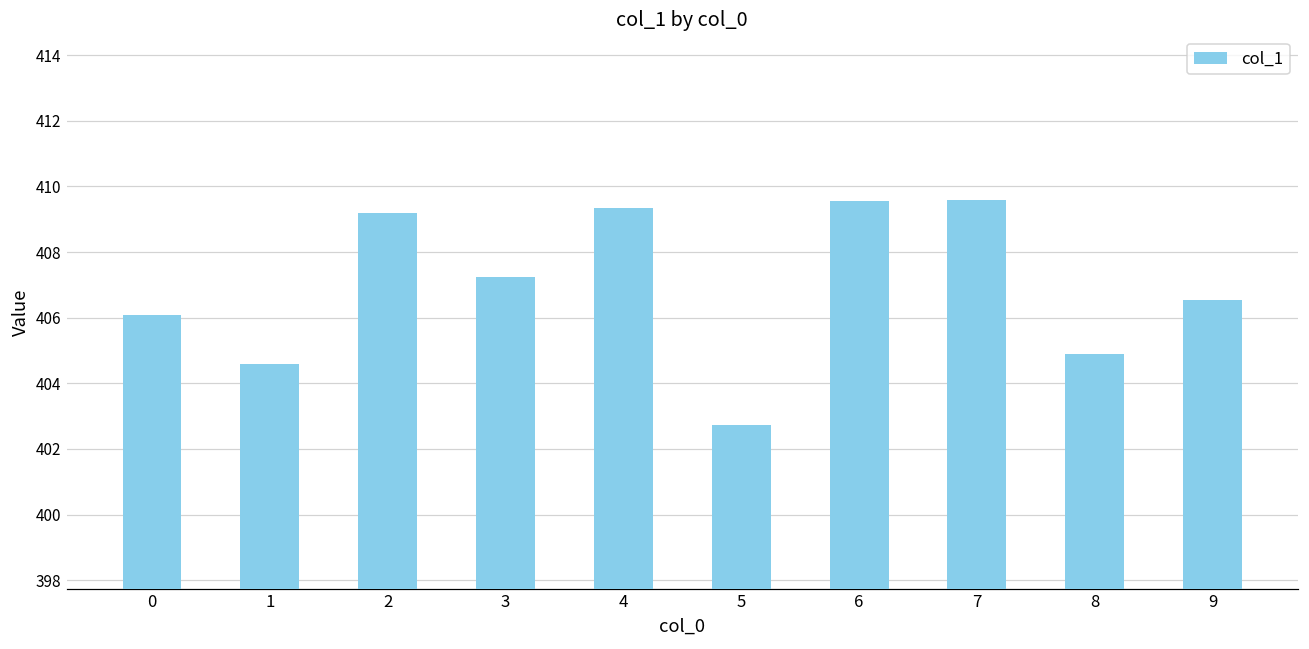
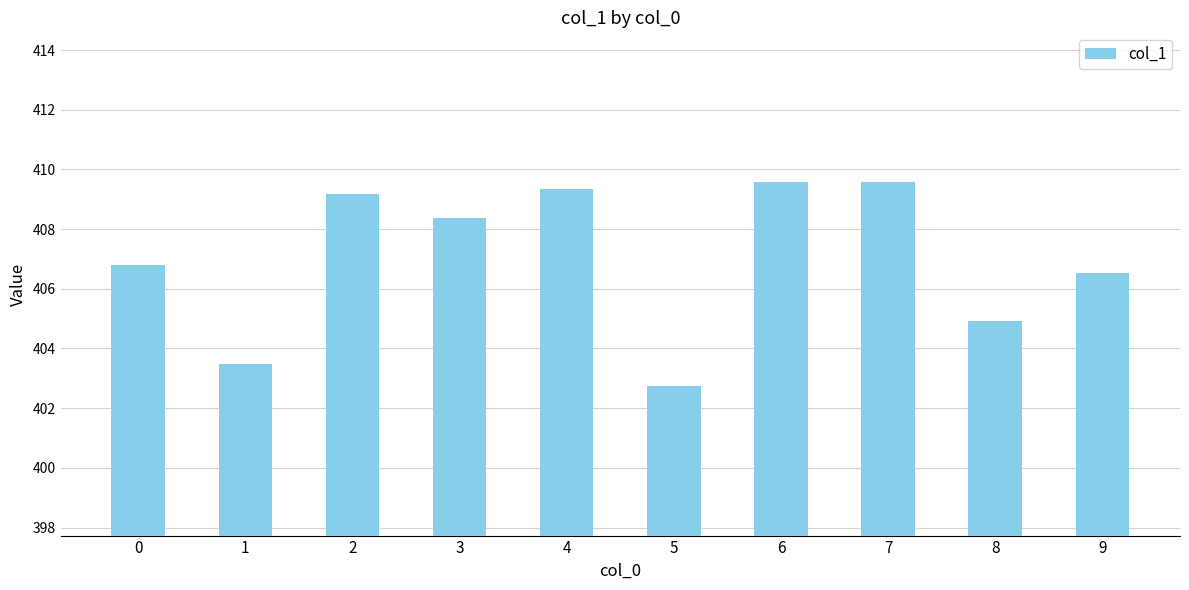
0: 406.1 -> 406.8
1: 404.6 -> 403.5
3: 407.2 -> 408.4
